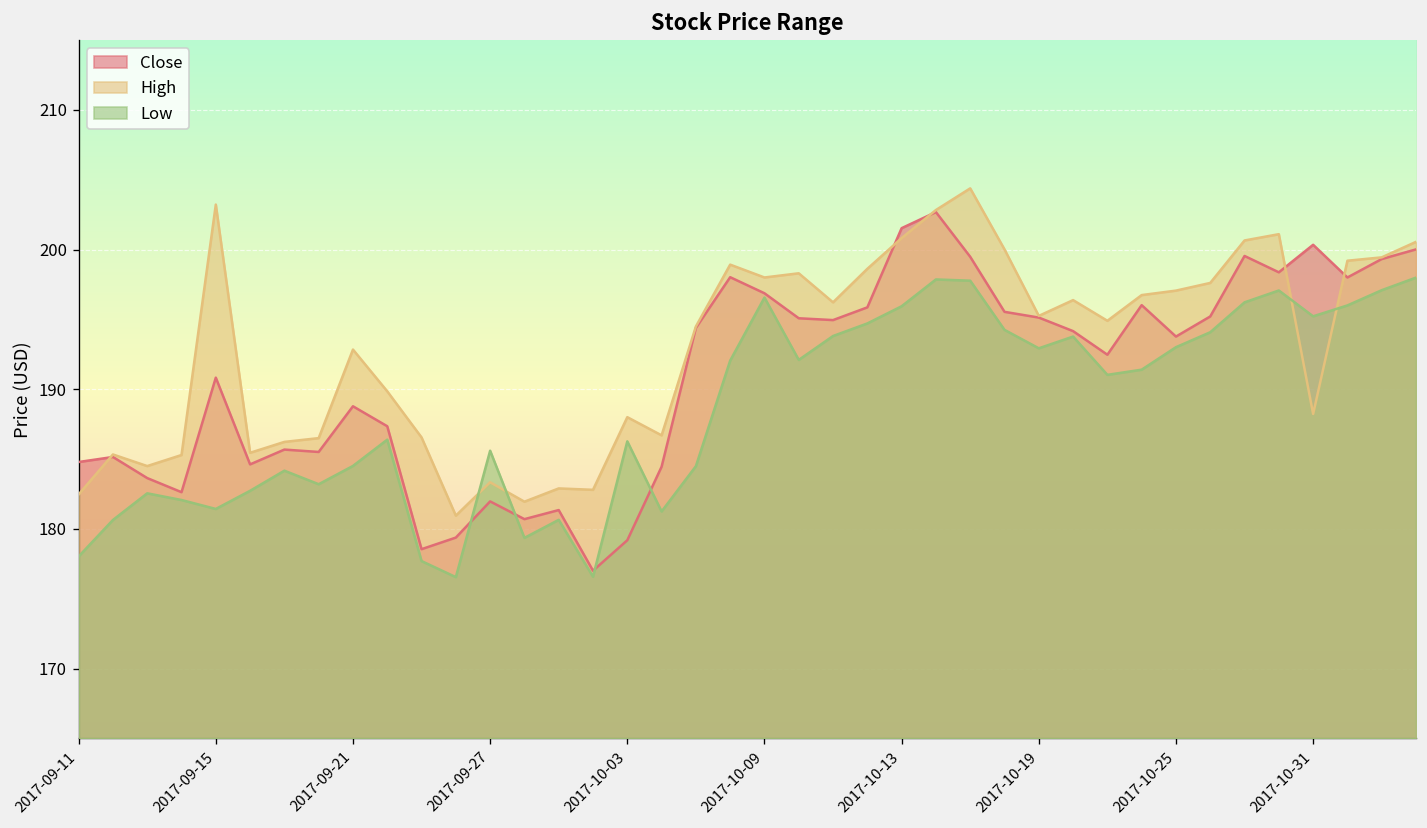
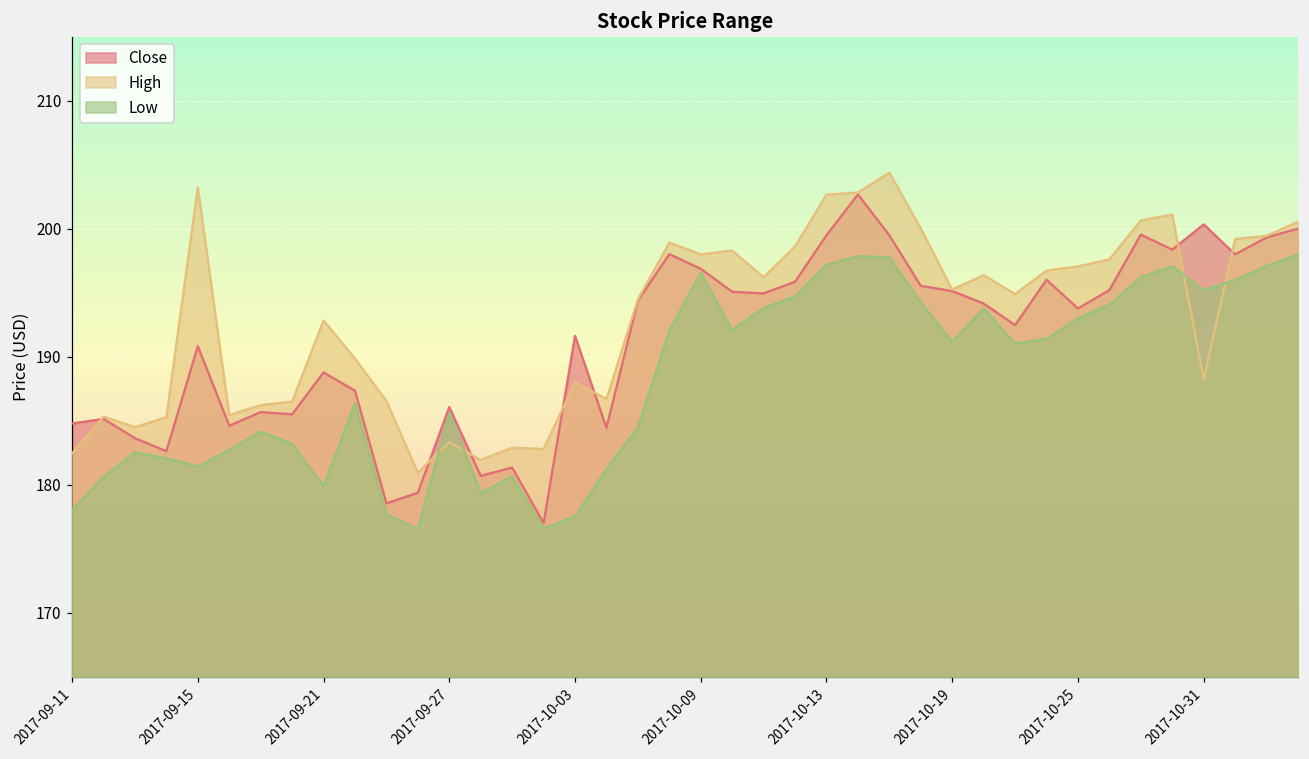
Low, 2017-09-21: 184.5 -> 179.9
Close, 2017-09-27: 182.0 -> 186.1
Close, 2017-10-03: 179.2 -> 191.6
Low, 2017-10-03: 186.3 -> 177.6
Close, 2017-10-13: 201.5 -> 199.5
High, 2017-10-13: 200.8 -> 202.7
Low, 2017-10-13: 195.9 -> 197.2
Low, 2017-10-19: 192.9 -> 191.2
